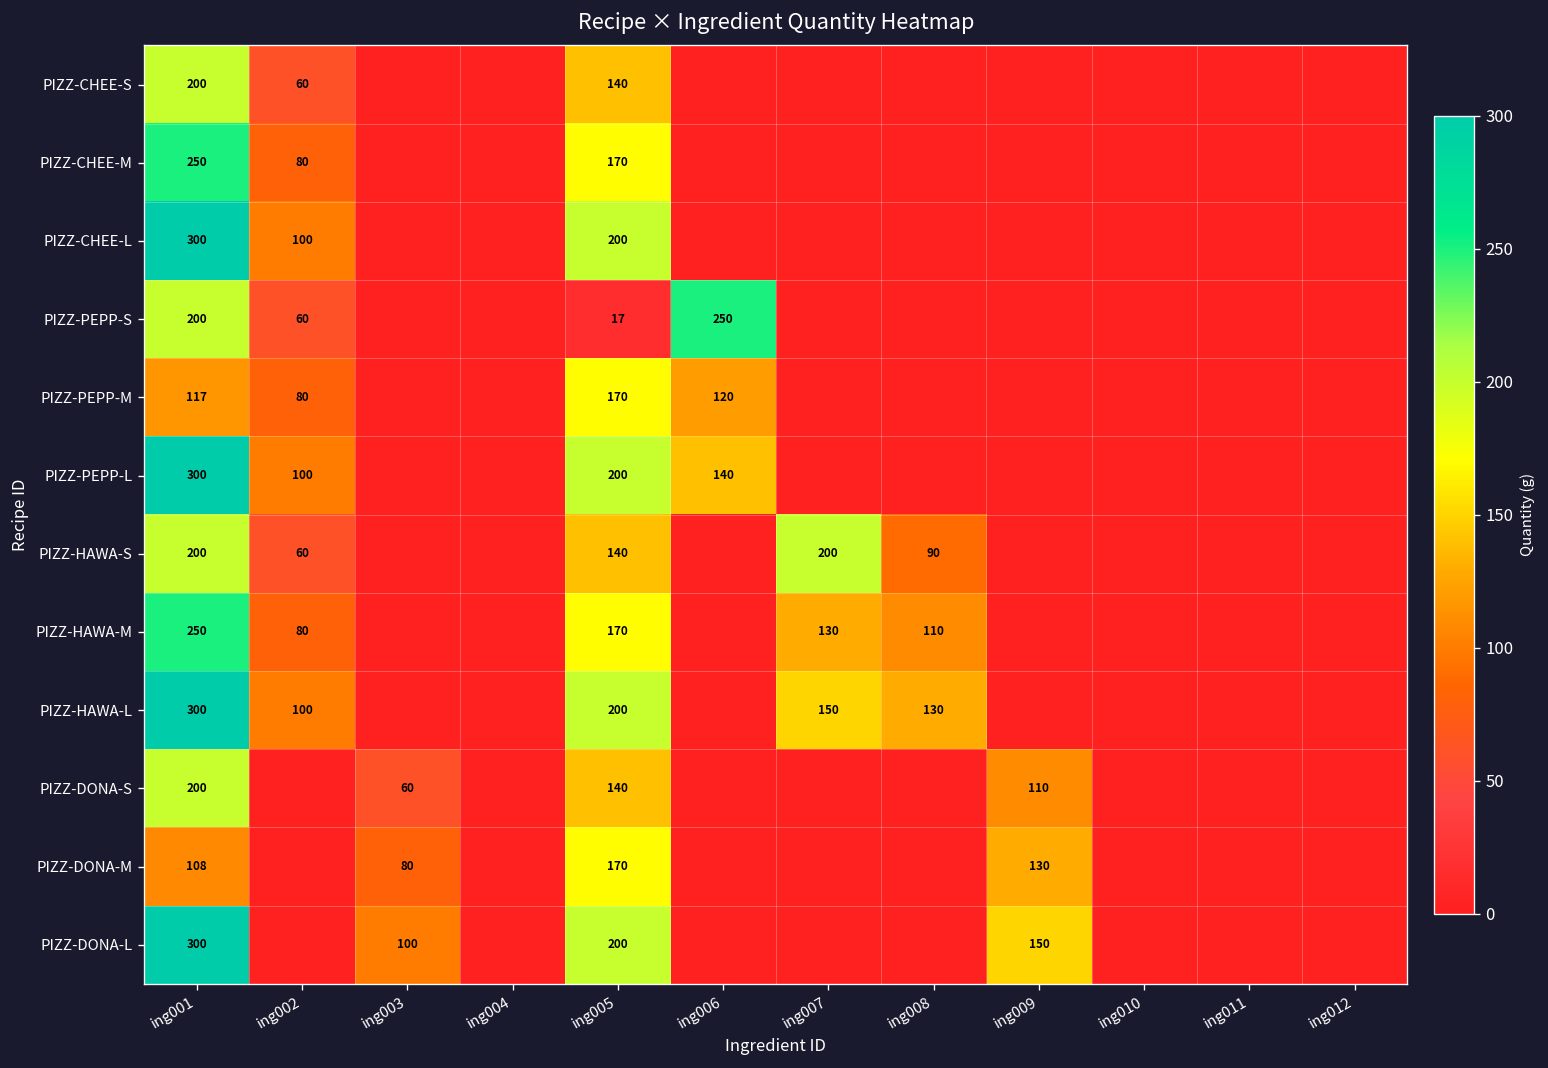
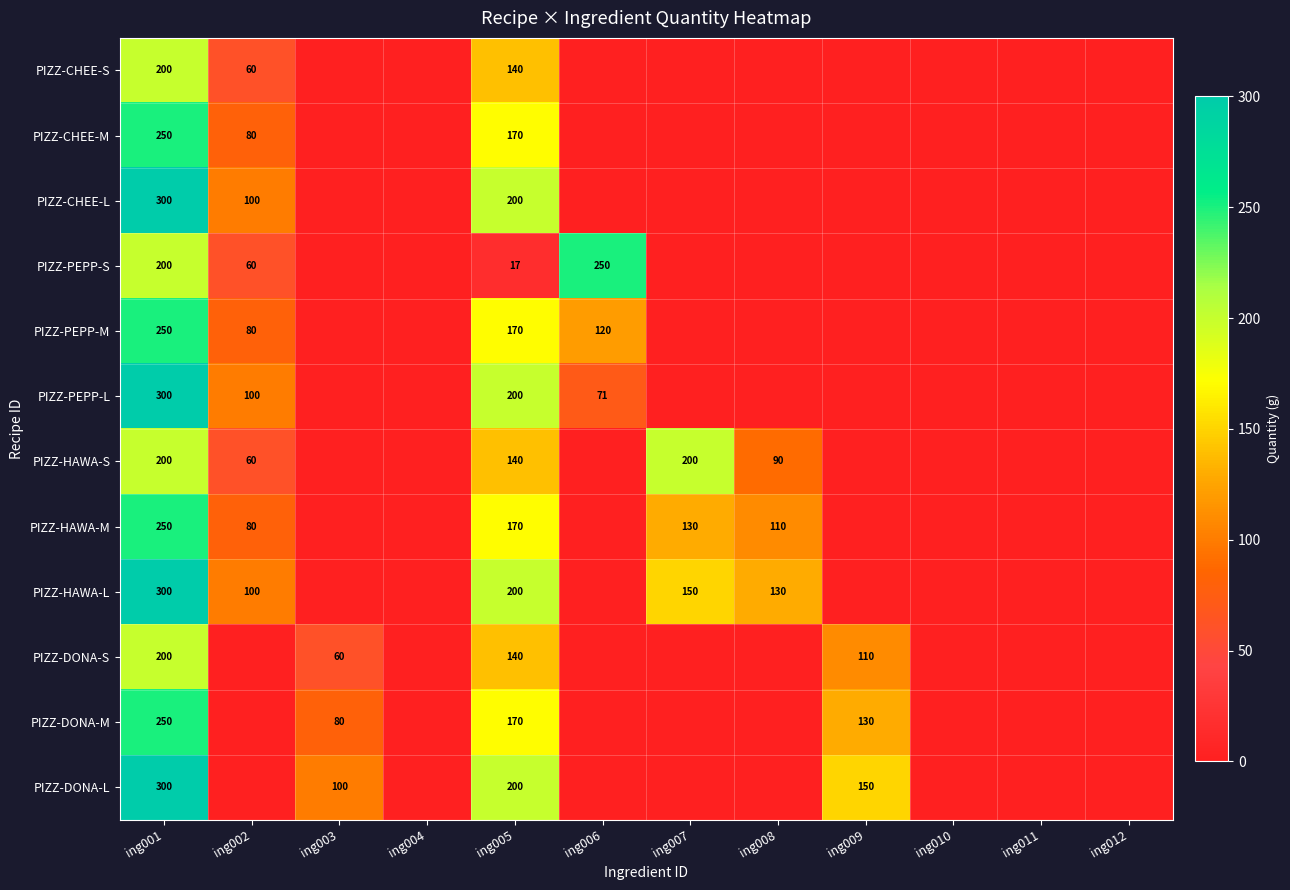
PIZZ-PEPP-M, ing001: 117 -> 250
PIZZ-PEPP-L, ing006: 140 -> 71
PIZZ-DONA-M, ing001: 108 -> 250
